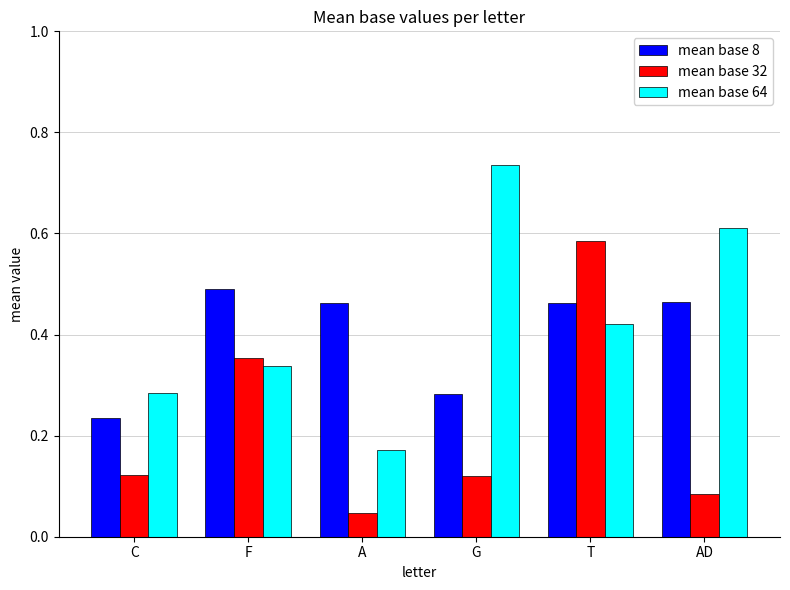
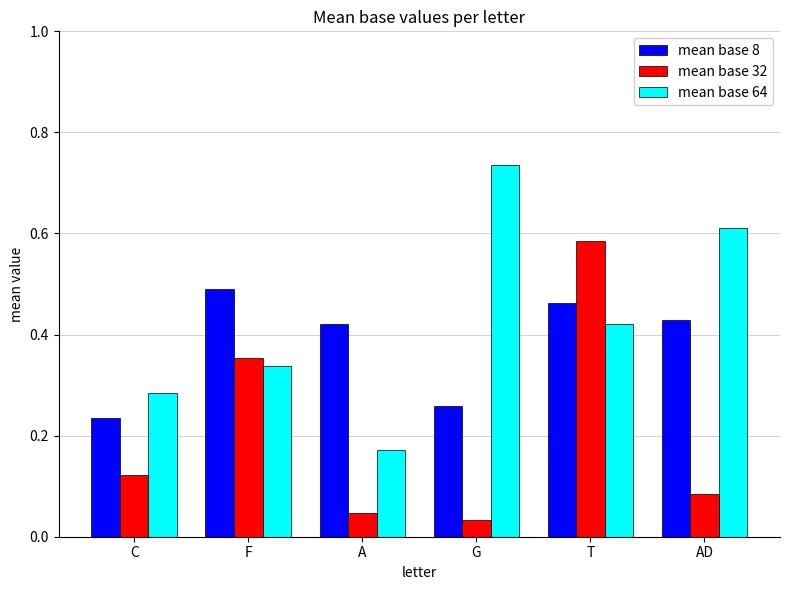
mean base 8, A: 0.46 -> 0.42
mean base 8, G: 0.28 -> 0.26
mean base 32, G: 0.12 -> 0.03
mean base 8, AD: 0.46 -> 0.43
